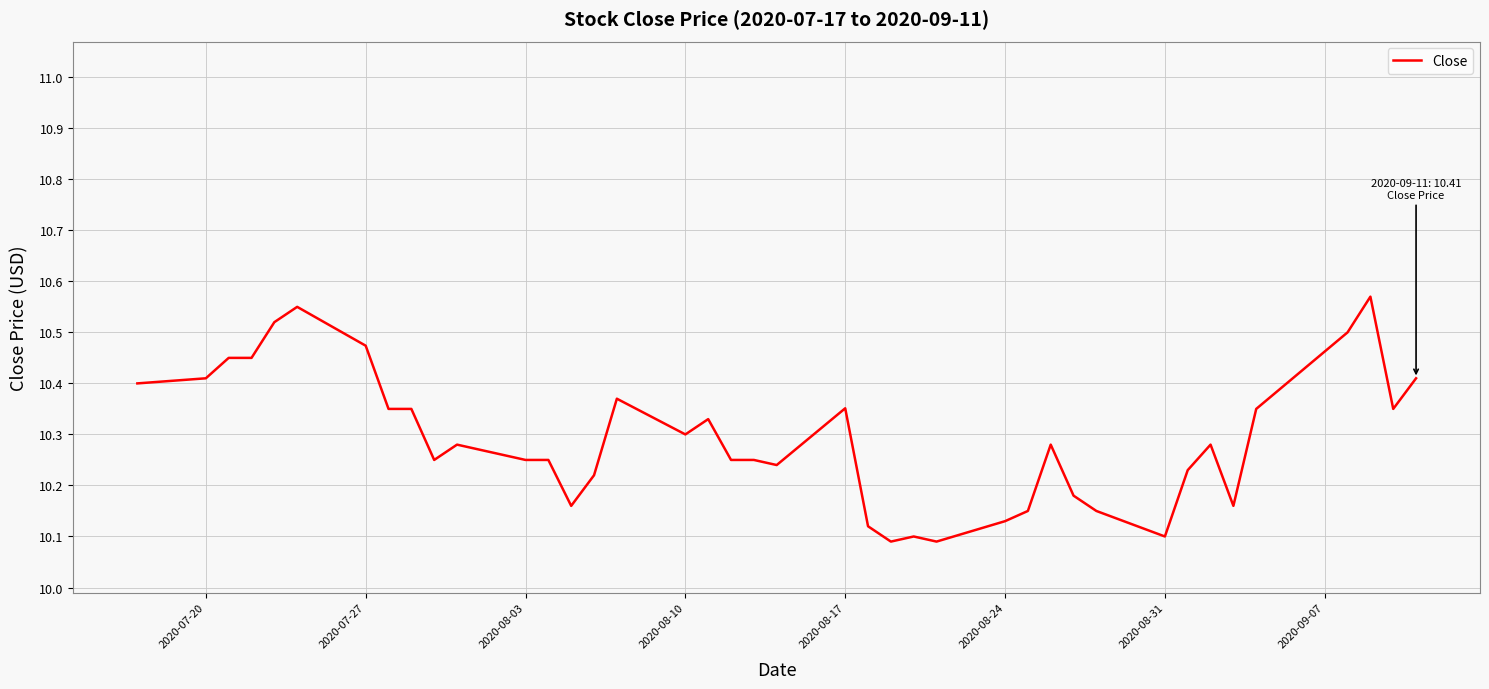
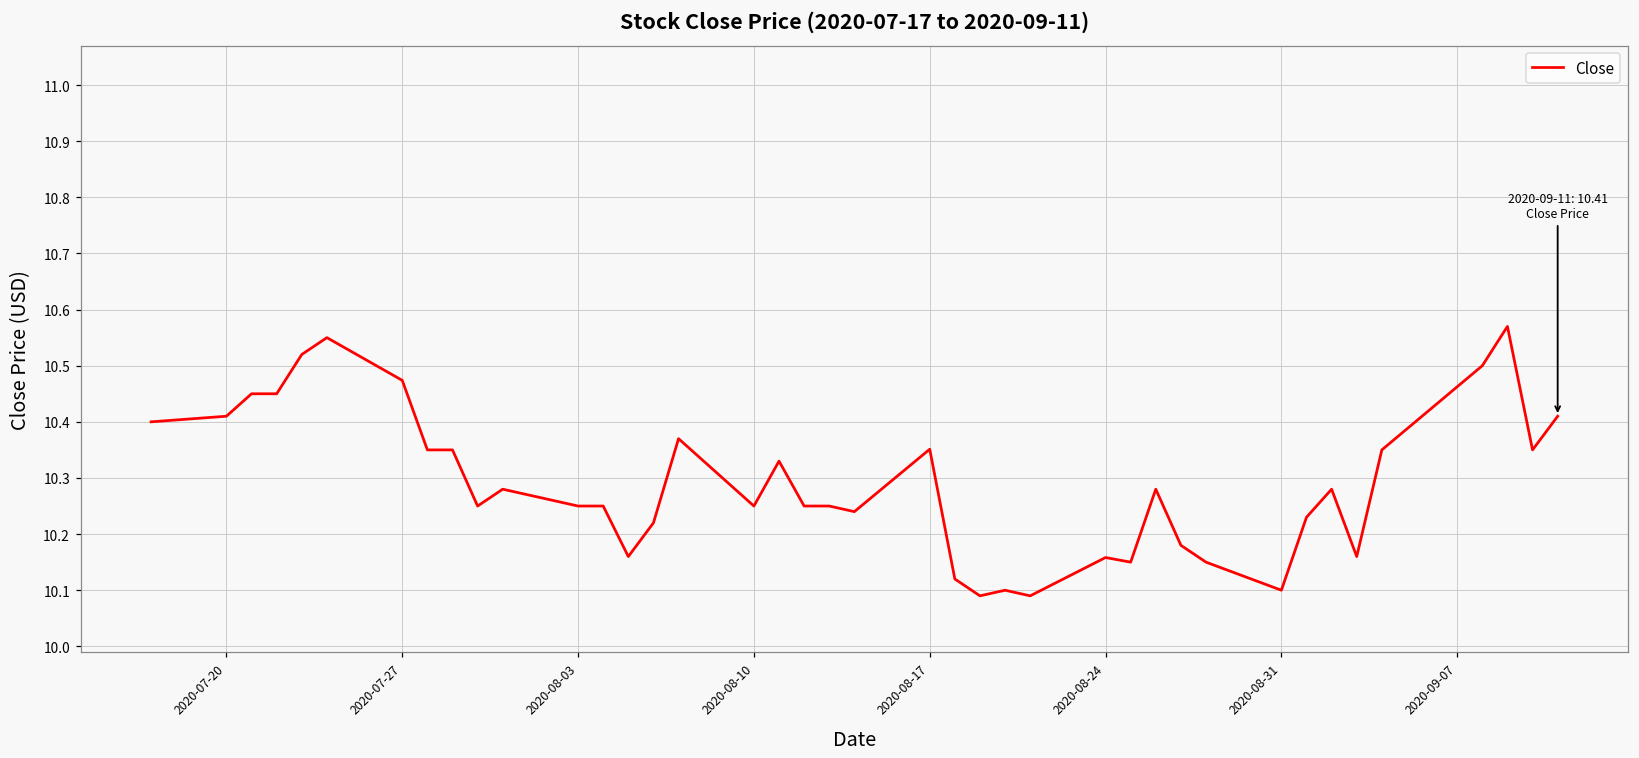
2020-08-10: 10.30 -> 10.25
2020-08-24: 10.13 -> 10.16
